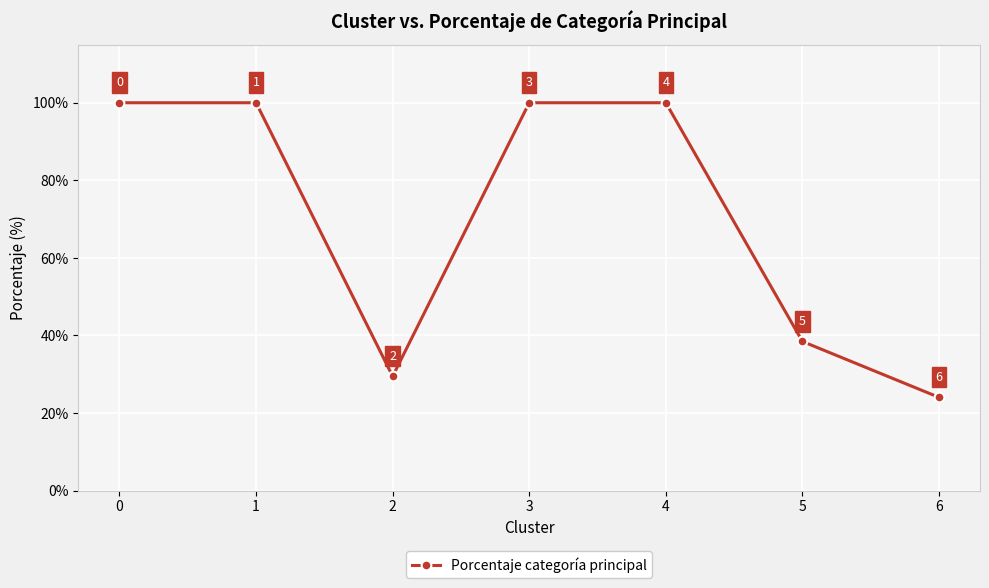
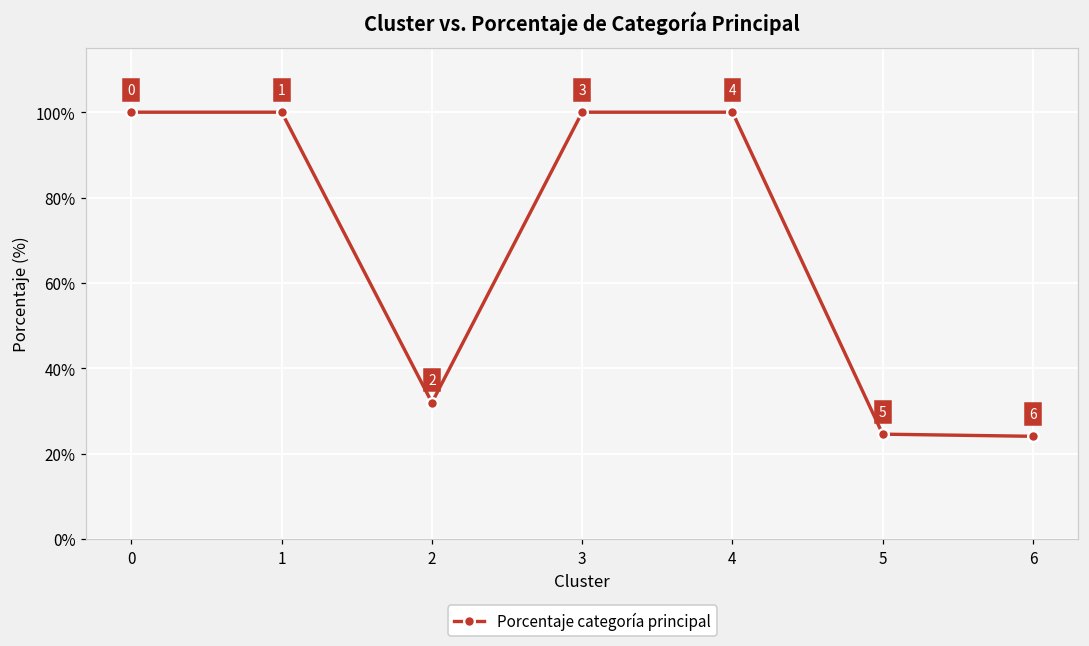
2: 29% -> 32%
5: 38% -> 25%
